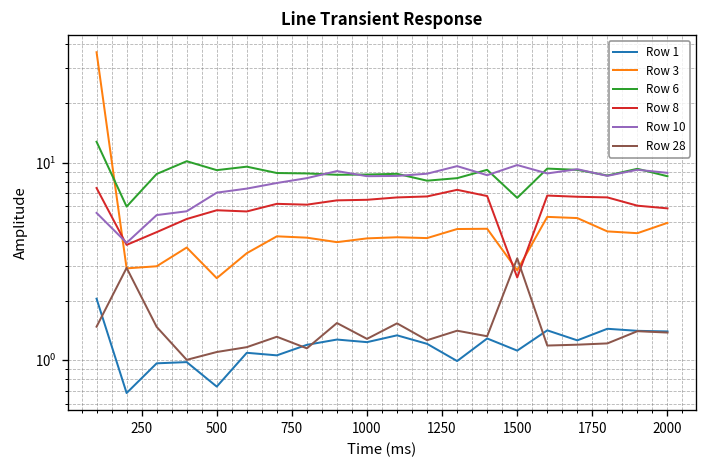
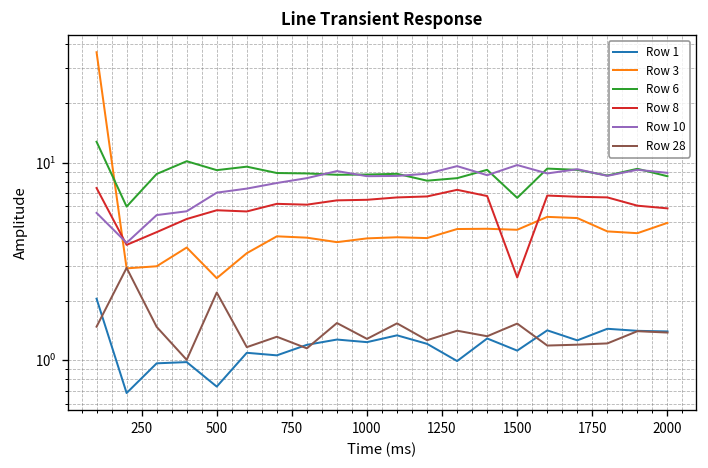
Row 28, 500: 1.1 -> 2.2
Row 3, 1500: 2.9 -> 4.6
Row 28, 1500: 3.3 -> 1.5
